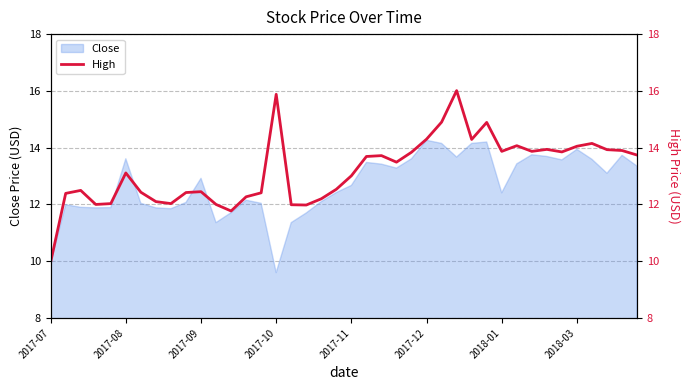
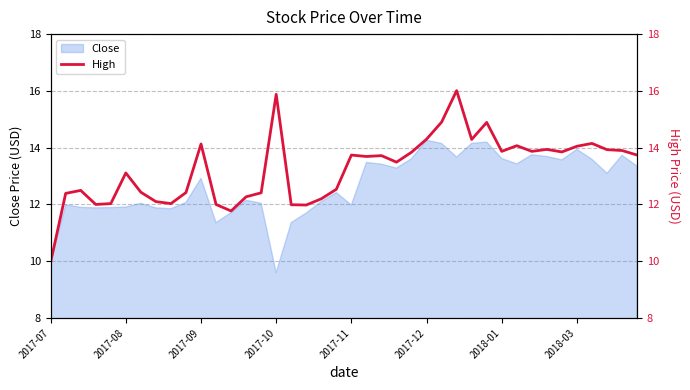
Close, 2017-08: 13.6 -> 11.9
Close, 2017-11: 12.7 -> 12.0
Close, 2018-01: 12.4 -> 13.6
High, 2017-09: 12.5 -> 14.1
High, 2017-11: 13.0 -> 13.7
